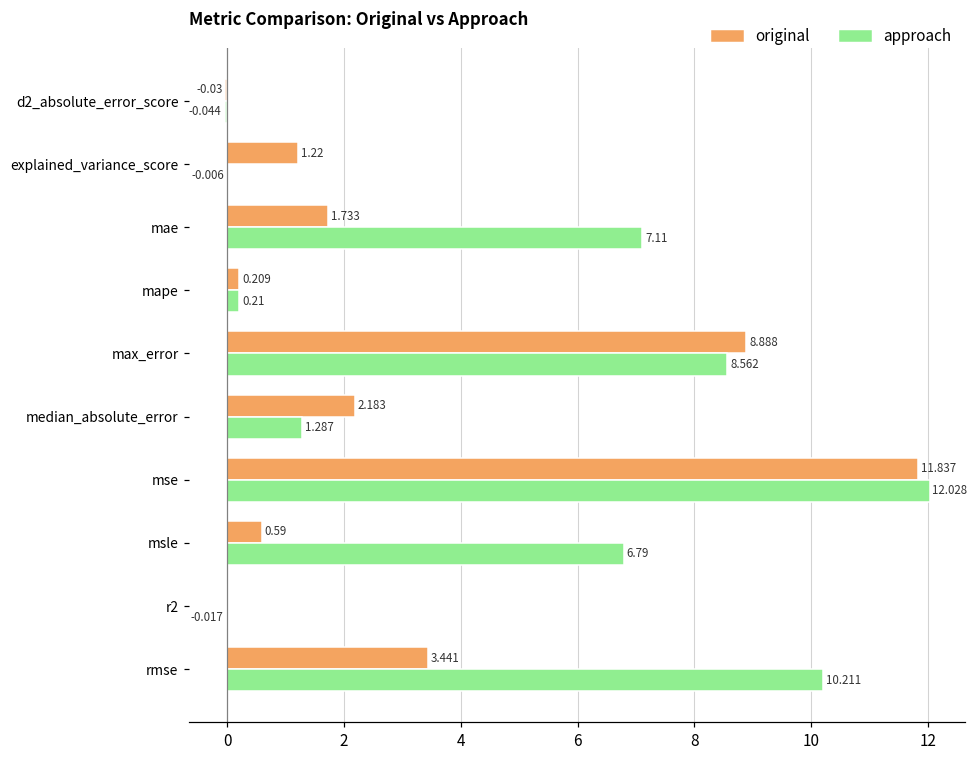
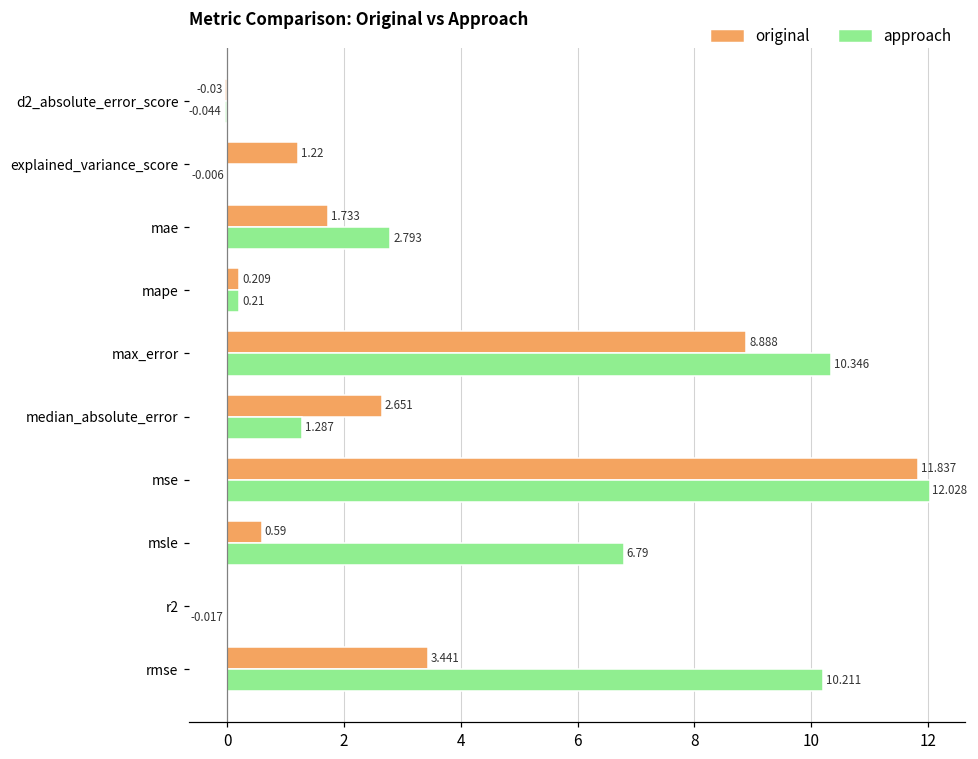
approach, mae: 7.11 -> 2.793
approach, max_error: 8.562 -> 10.346
original, median_absolute_error: 2.183 -> 2.651
